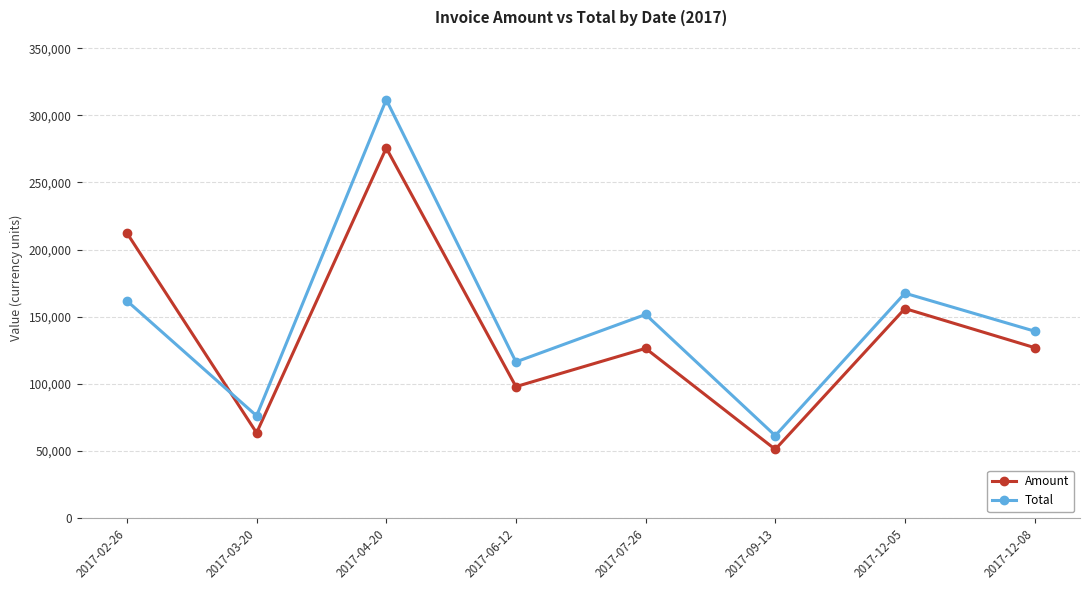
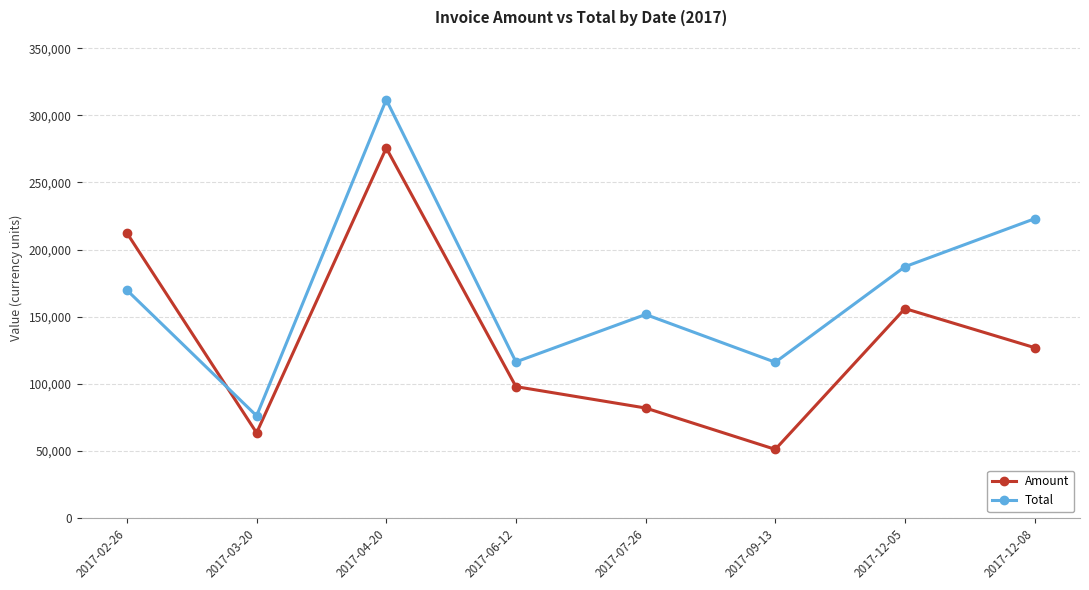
Total, 2017-02-26: 162,000 -> 170,000
Amount, 2017-07-26: 126,000 -> 82,000
Total, 2017-09-13: 61,000 -> 116,000
Total, 2017-12-05: 167,000 -> 187,000
Total, 2017-12-08: 139,000 -> 223,000
